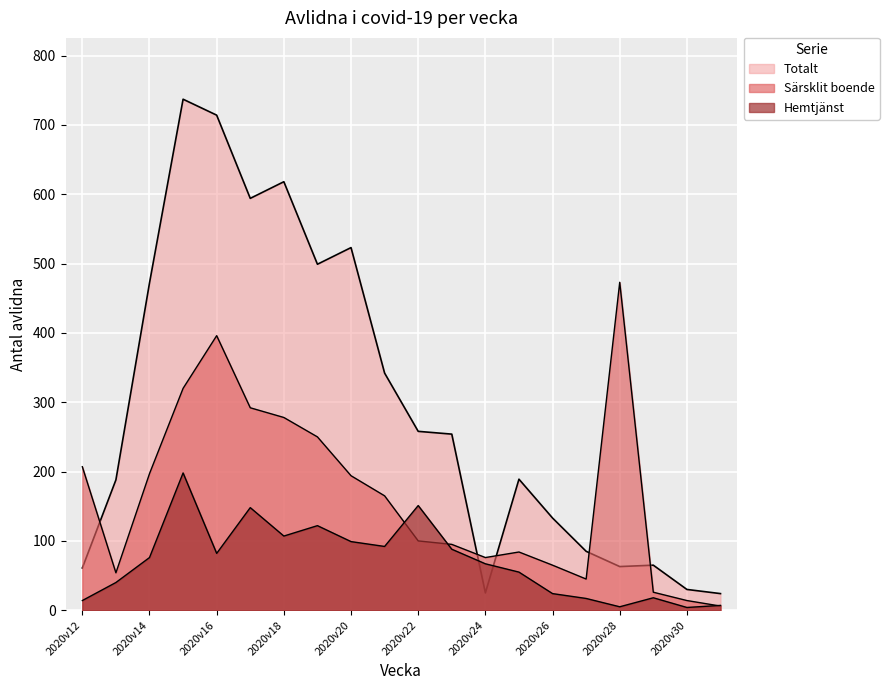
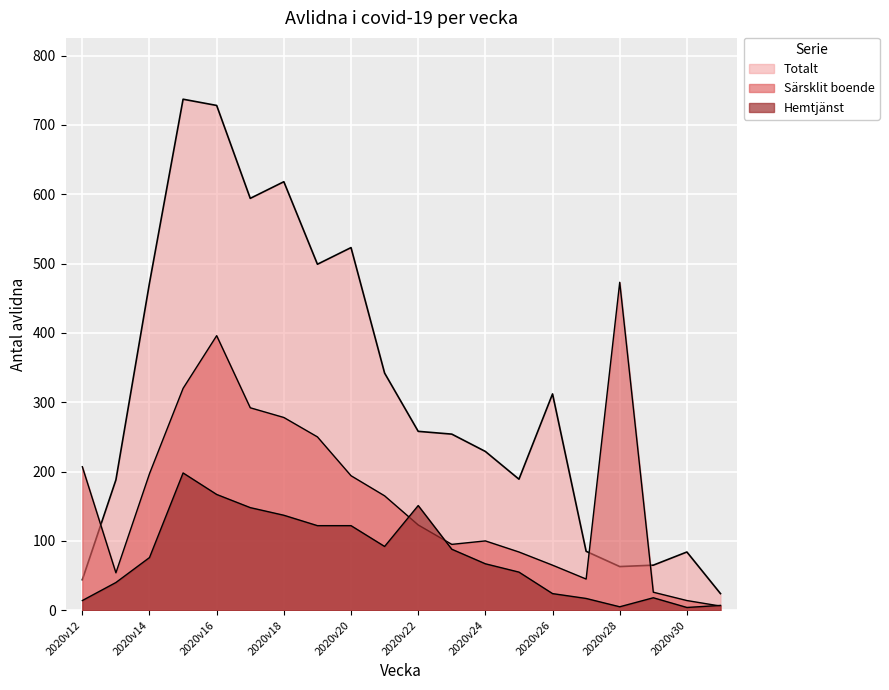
Totalt, 2020v12: 60 -> 40
Totalt, 2020v16: 710 -> 730
Hemtjänst, 2020v16: 80 -> 170
Hemtjänst, 2020v18: 110 -> 140
Hemtjänst, 2020v20: 100 -> 120
Särsklit boende, 2020v22: 100 -> 120
Totalt, 2020v24: 30 -> 230
Särsklit boende, 2020v24: 80 -> 100
Totalt, 2020v26: 130 -> 310
Totalt, 2020v30: 30 -> 80
